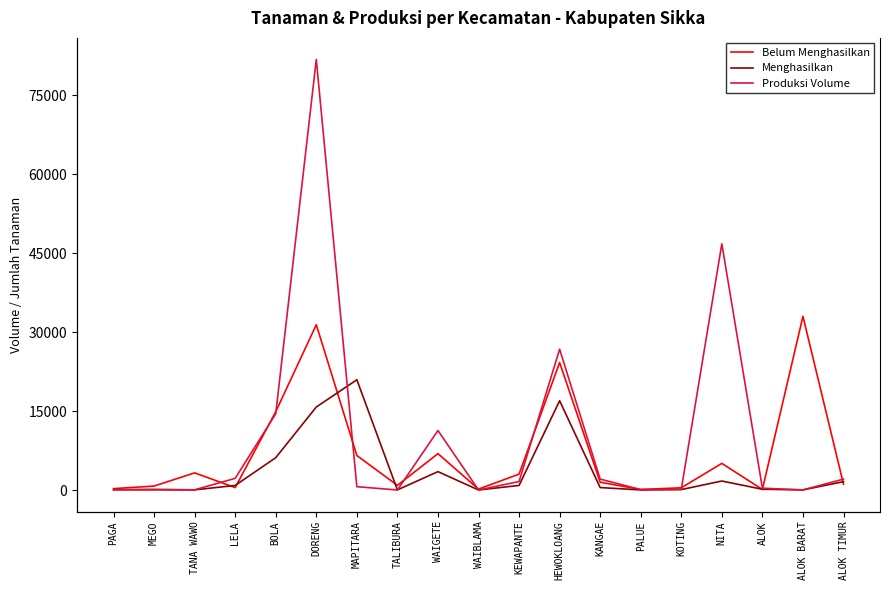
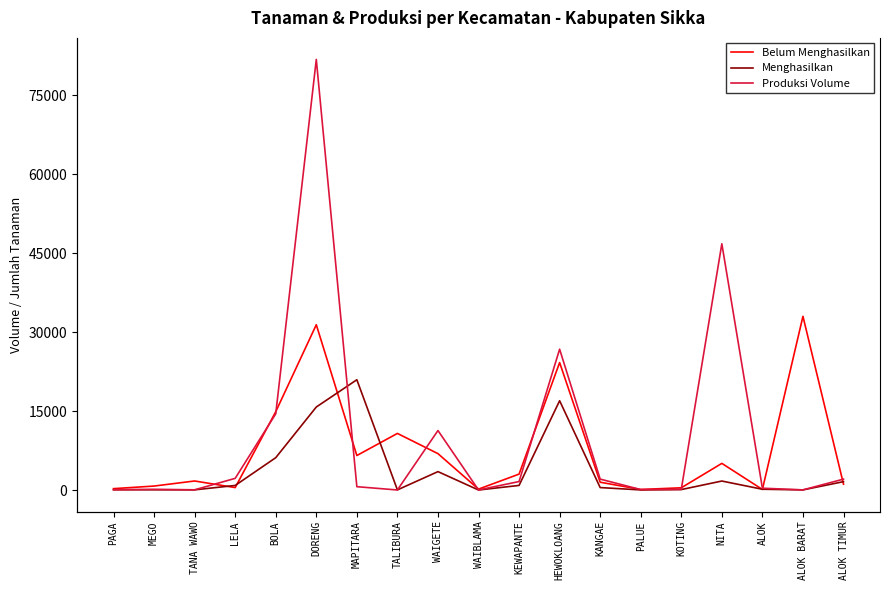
Belum Menghasilkan, TANA WAWO: 3000 -> 2000
Belum Menghasilkan, TALIBURA: 1000 -> 11000
